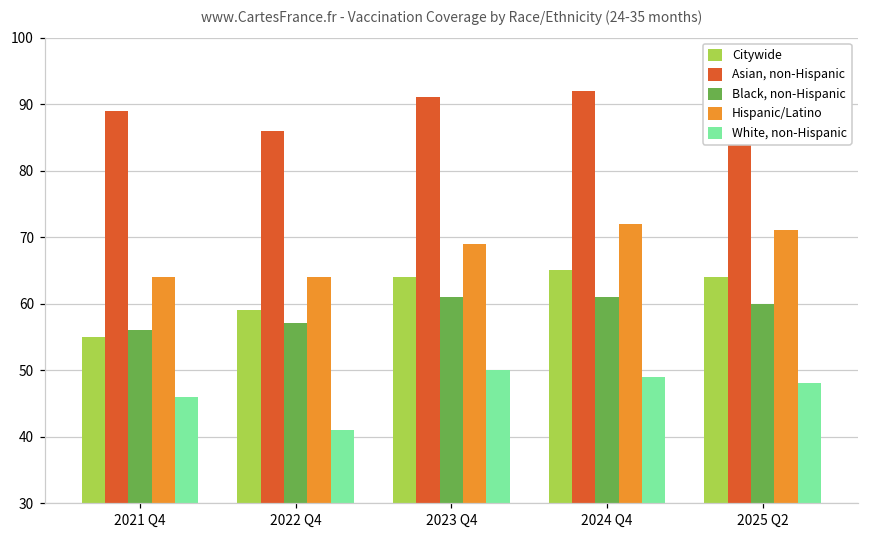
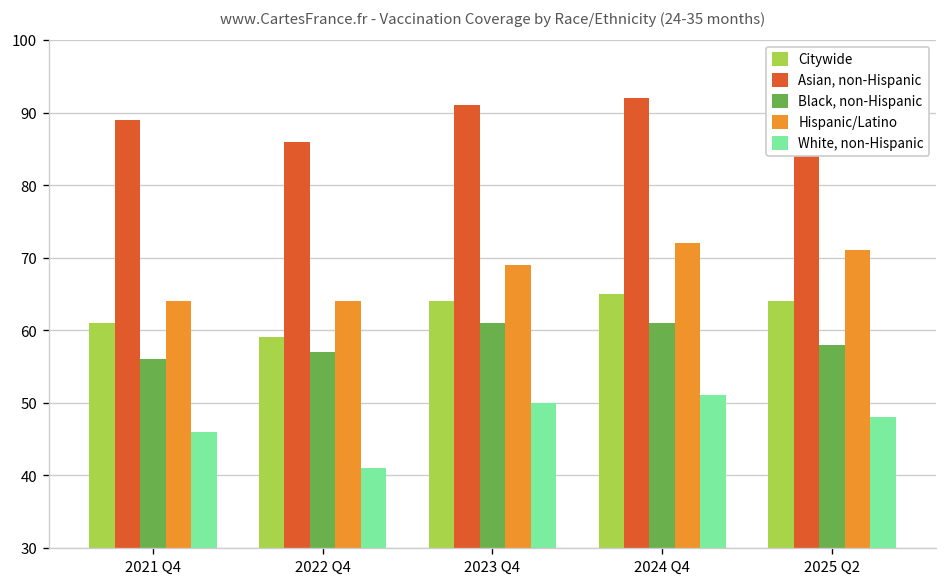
Citywide, 2021 Q4: 55 -> 61
White, non-Hispanic, 2024 Q4: 49 -> 51
Black, non-Hispanic, 2025 Q2: 60 -> 58
